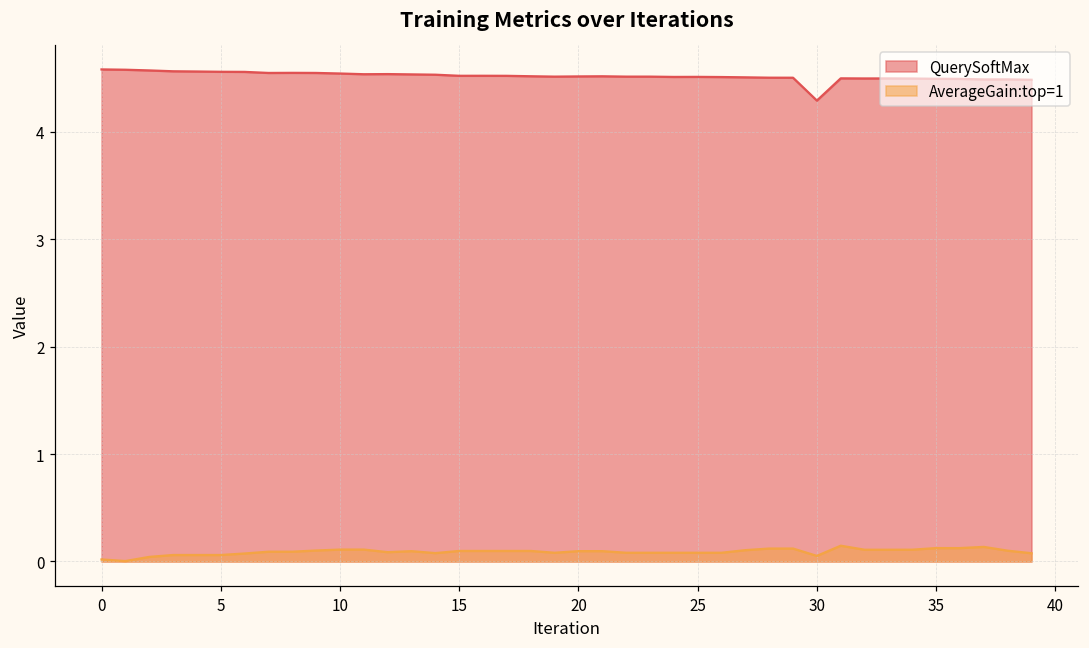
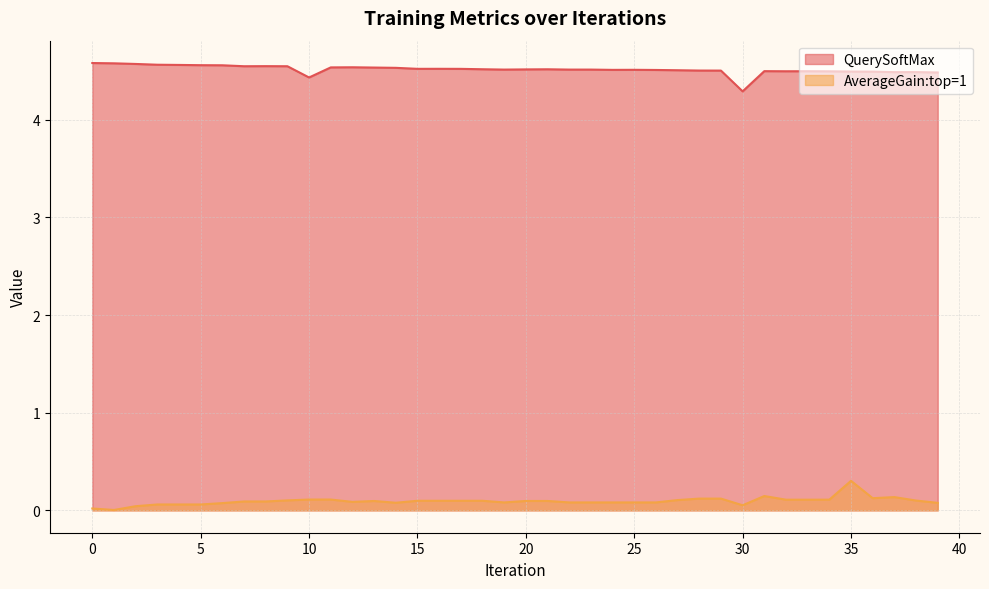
QuerySoftMax, 10: 4.5 -> 4.4
AverageGain:top=1, 35: 0.1 -> 0.3
